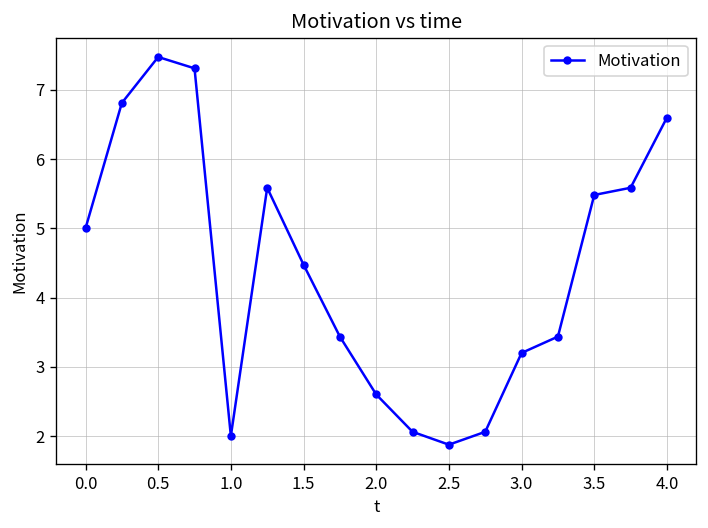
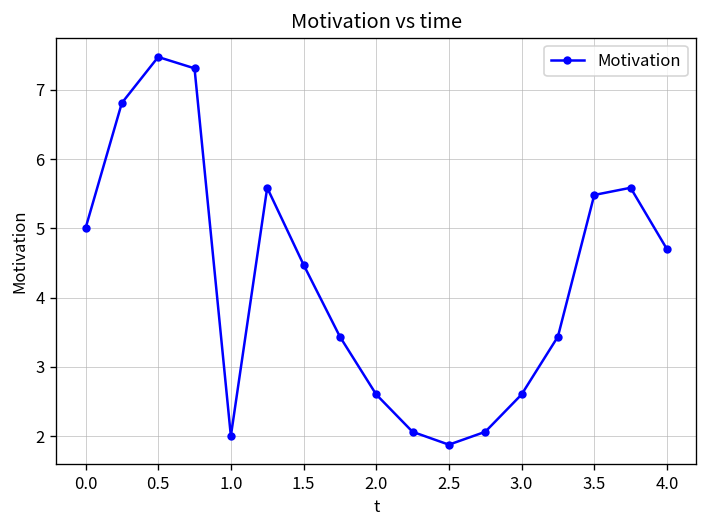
3.0: 3.2 -> 2.6
4.0: 6.6 -> 4.7
